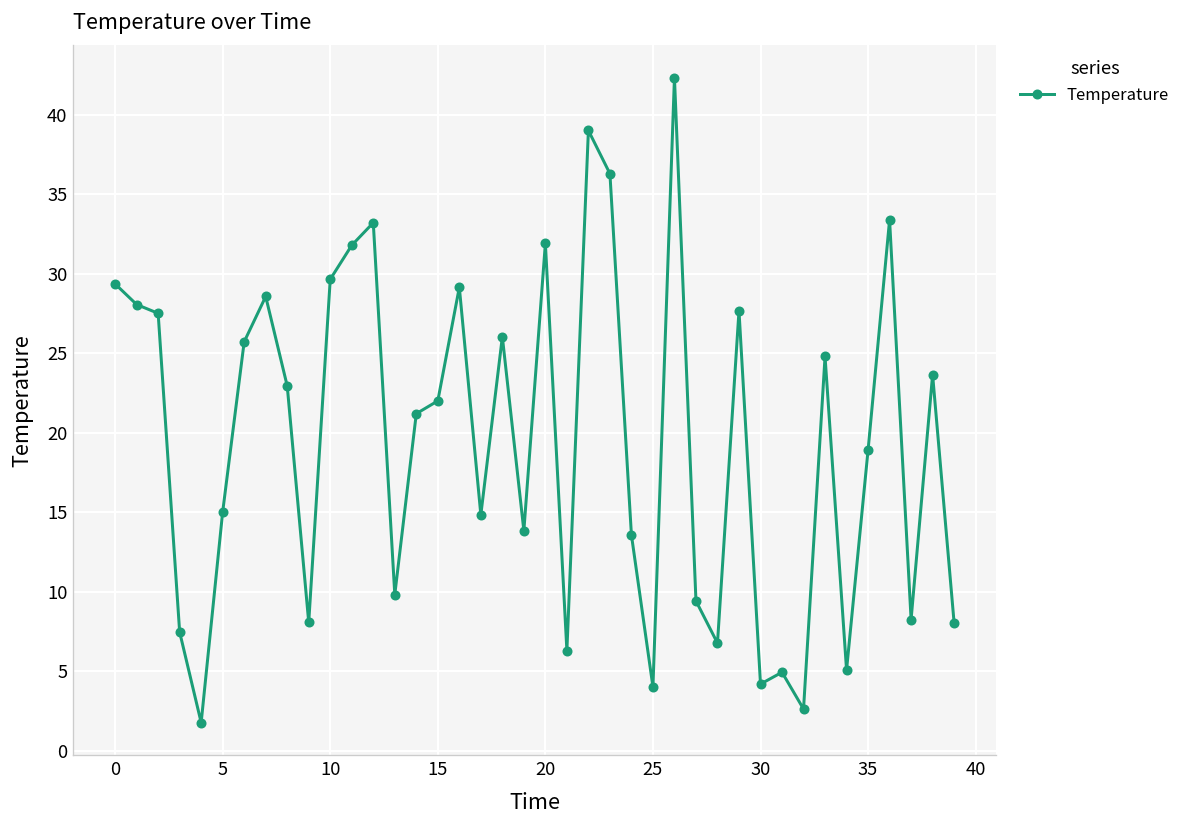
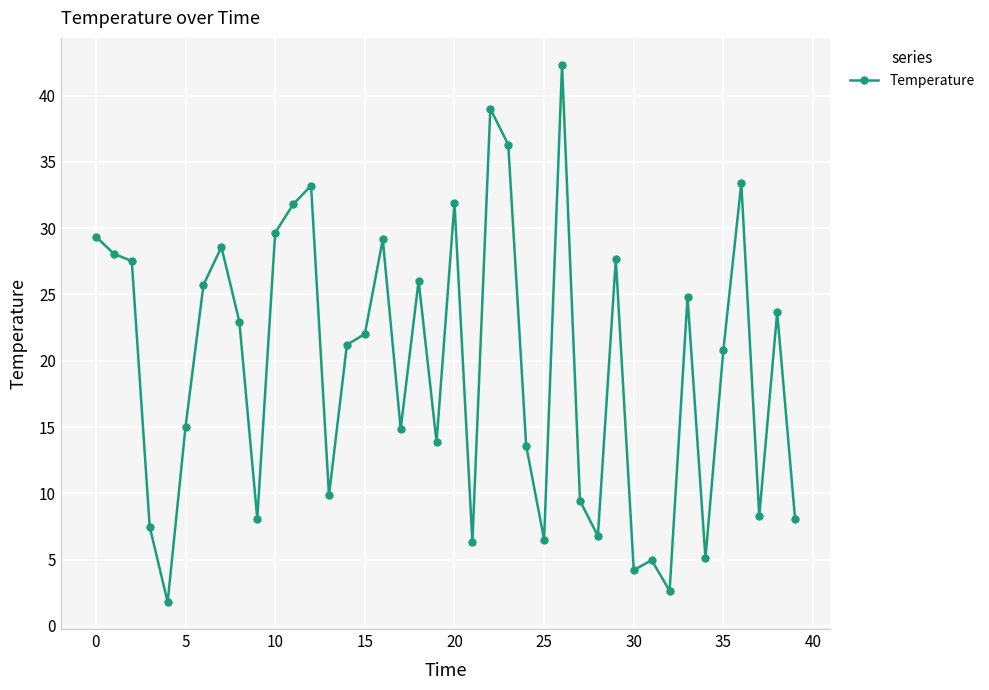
25: 4.0 -> 6.5
35: 18.9 -> 20.8
